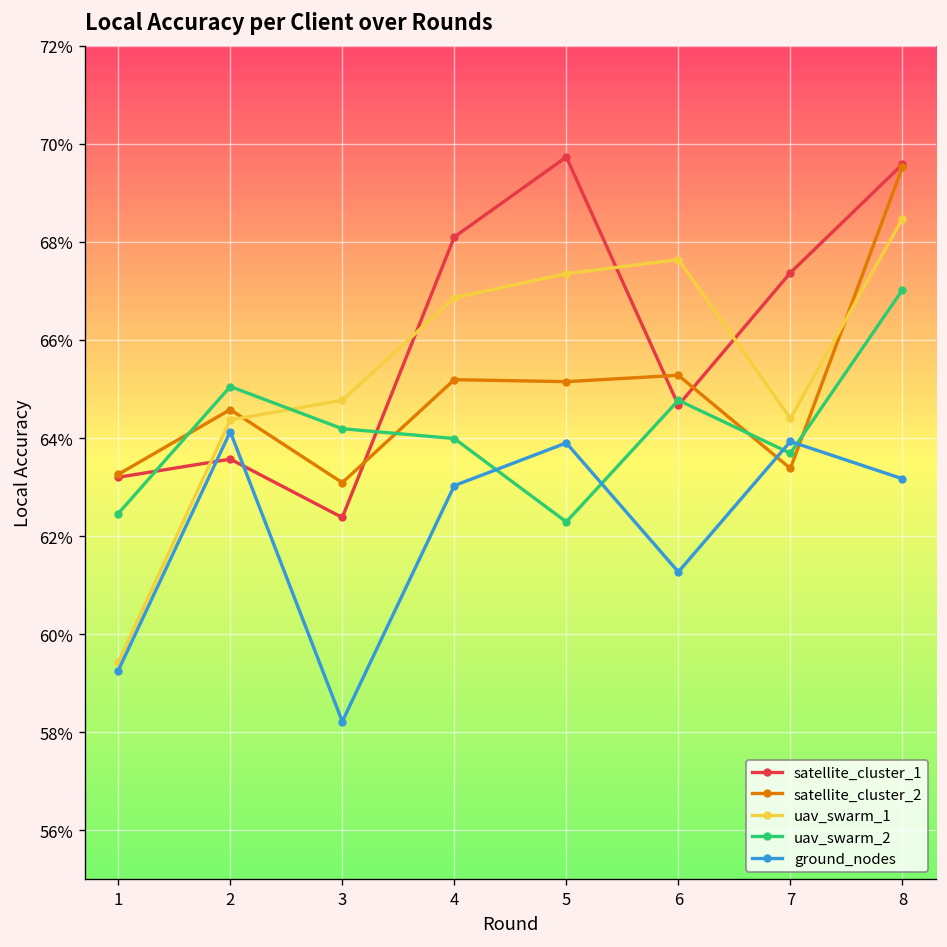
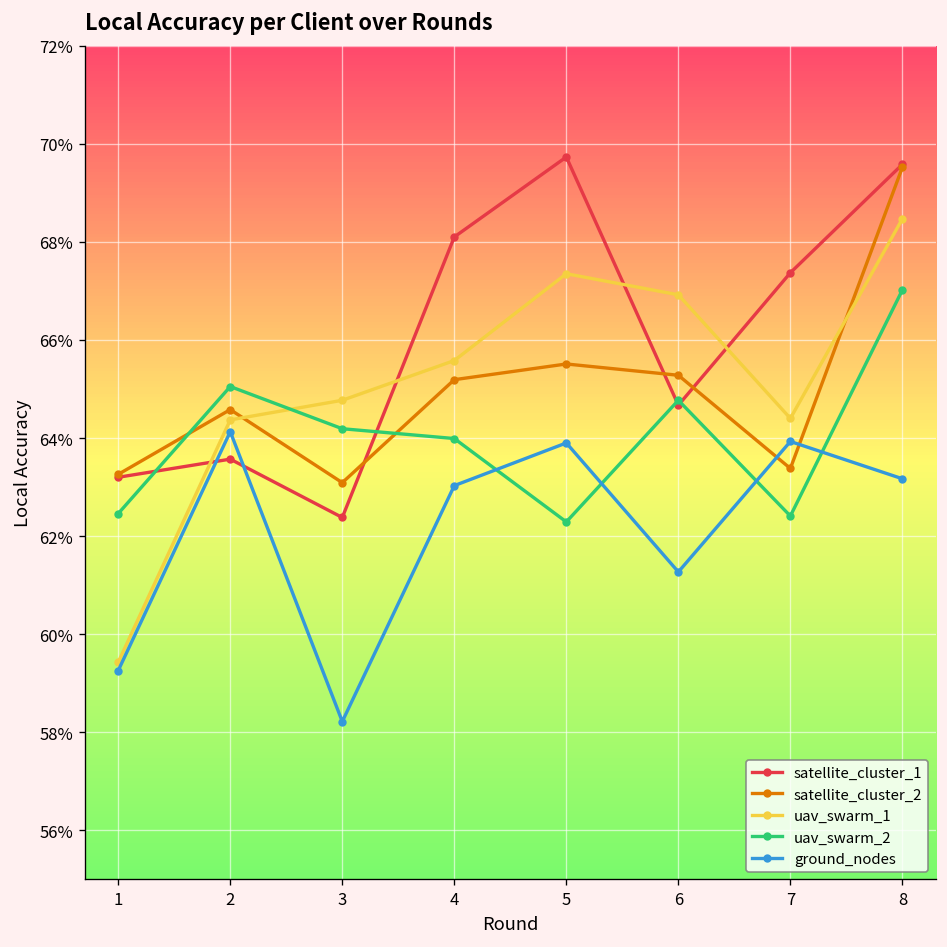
uav_swarm_1, 4: 66.9% -> 65.6%
satellite_cluster_2, 5: 65.1% -> 65.5%
uav_swarm_1, 6: 67.6% -> 66.9%
uav_swarm_2, 7: 63.7% -> 62.4%
